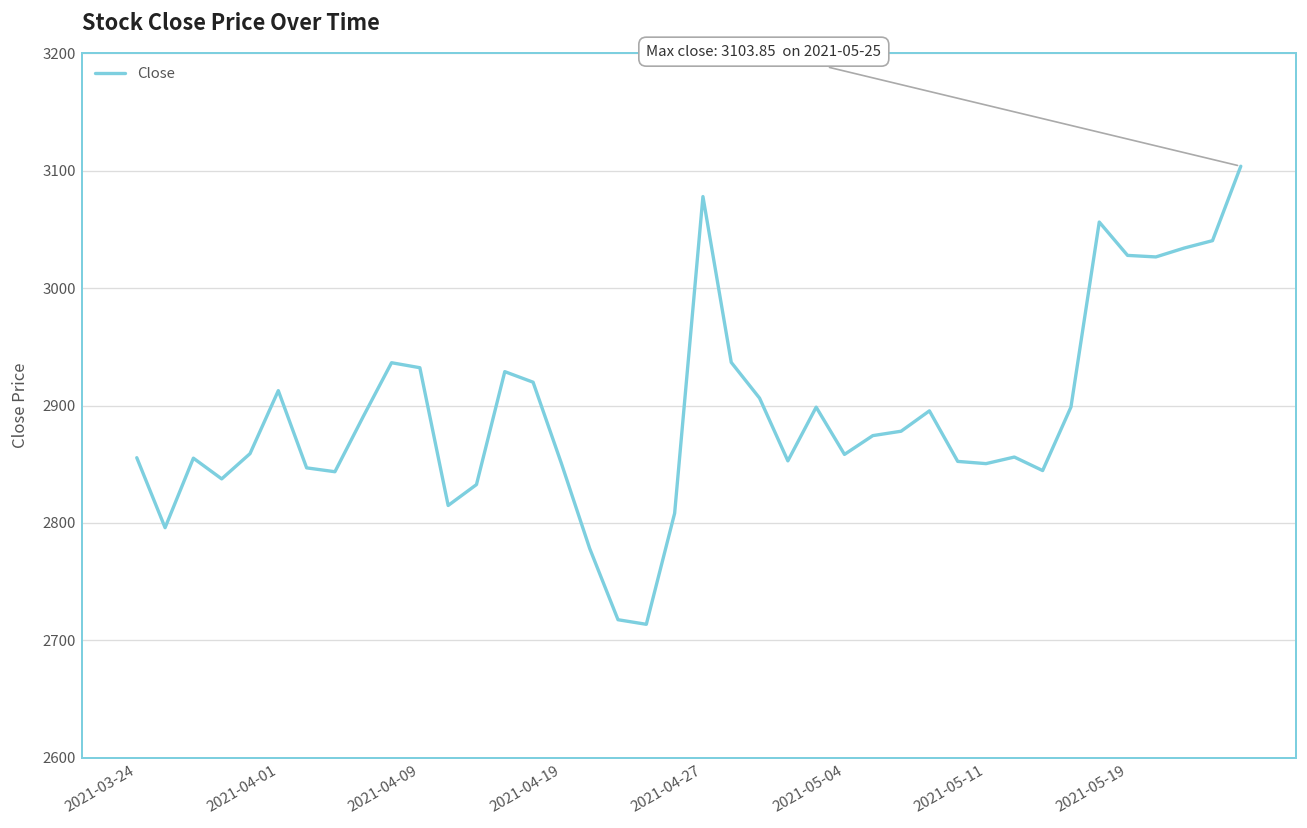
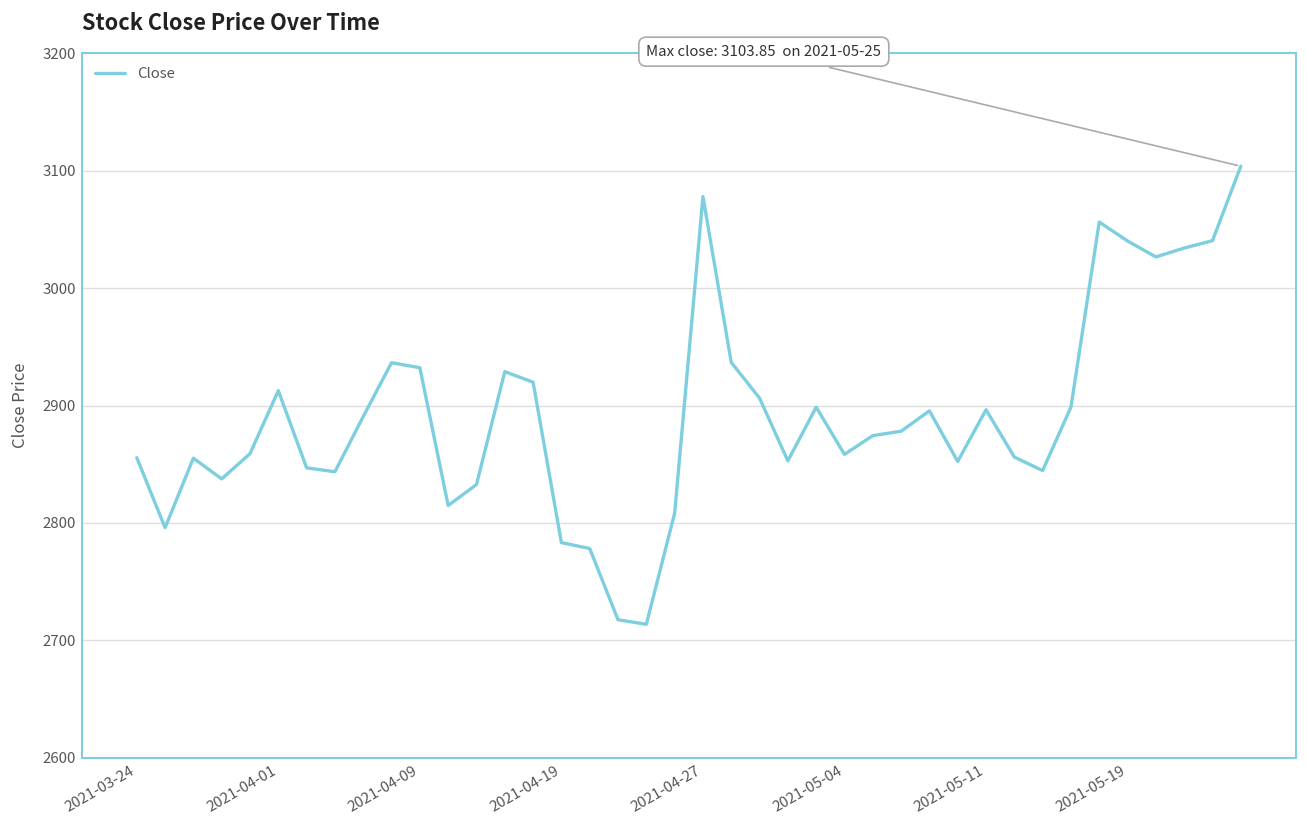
2021-04-19: 2850 -> 2780
2021-05-11: 2850 -> 2900
2021-05-19: 3030 -> 3040
